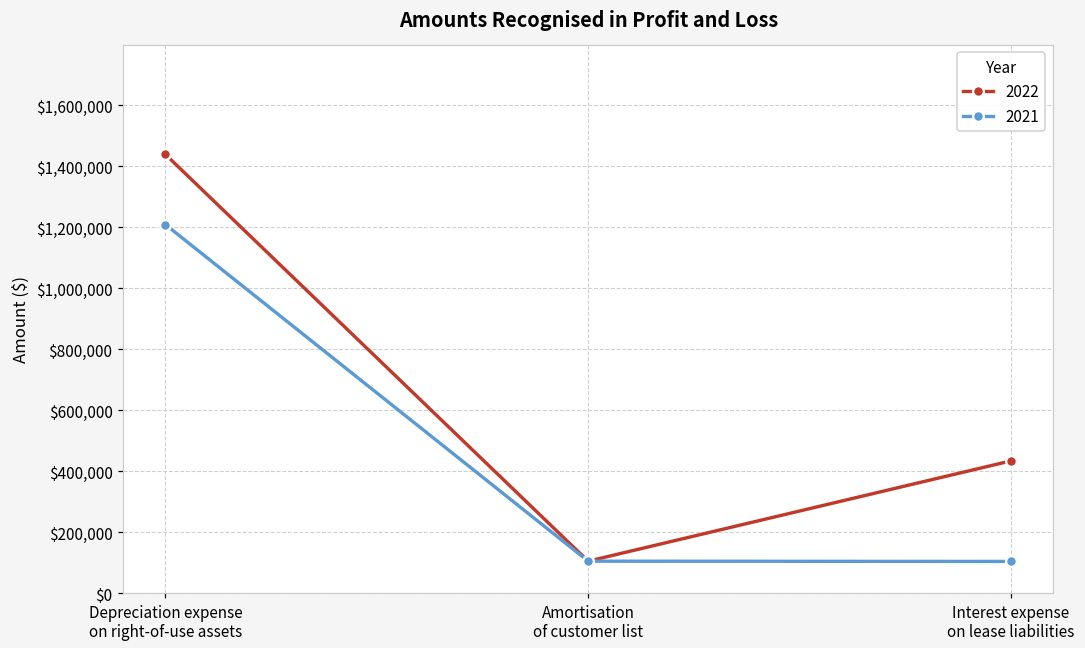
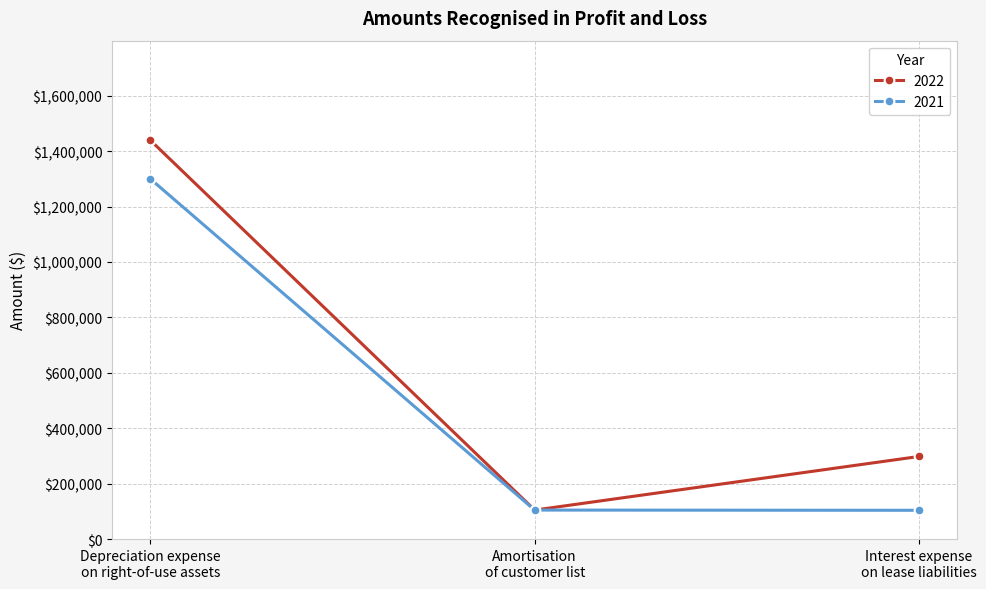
2021, Depreciation expense on right-of-use assets: $1,210,000 -> $1,300,000
2022, Interest expense on lease liabilities: $430,000 -> $300,000
